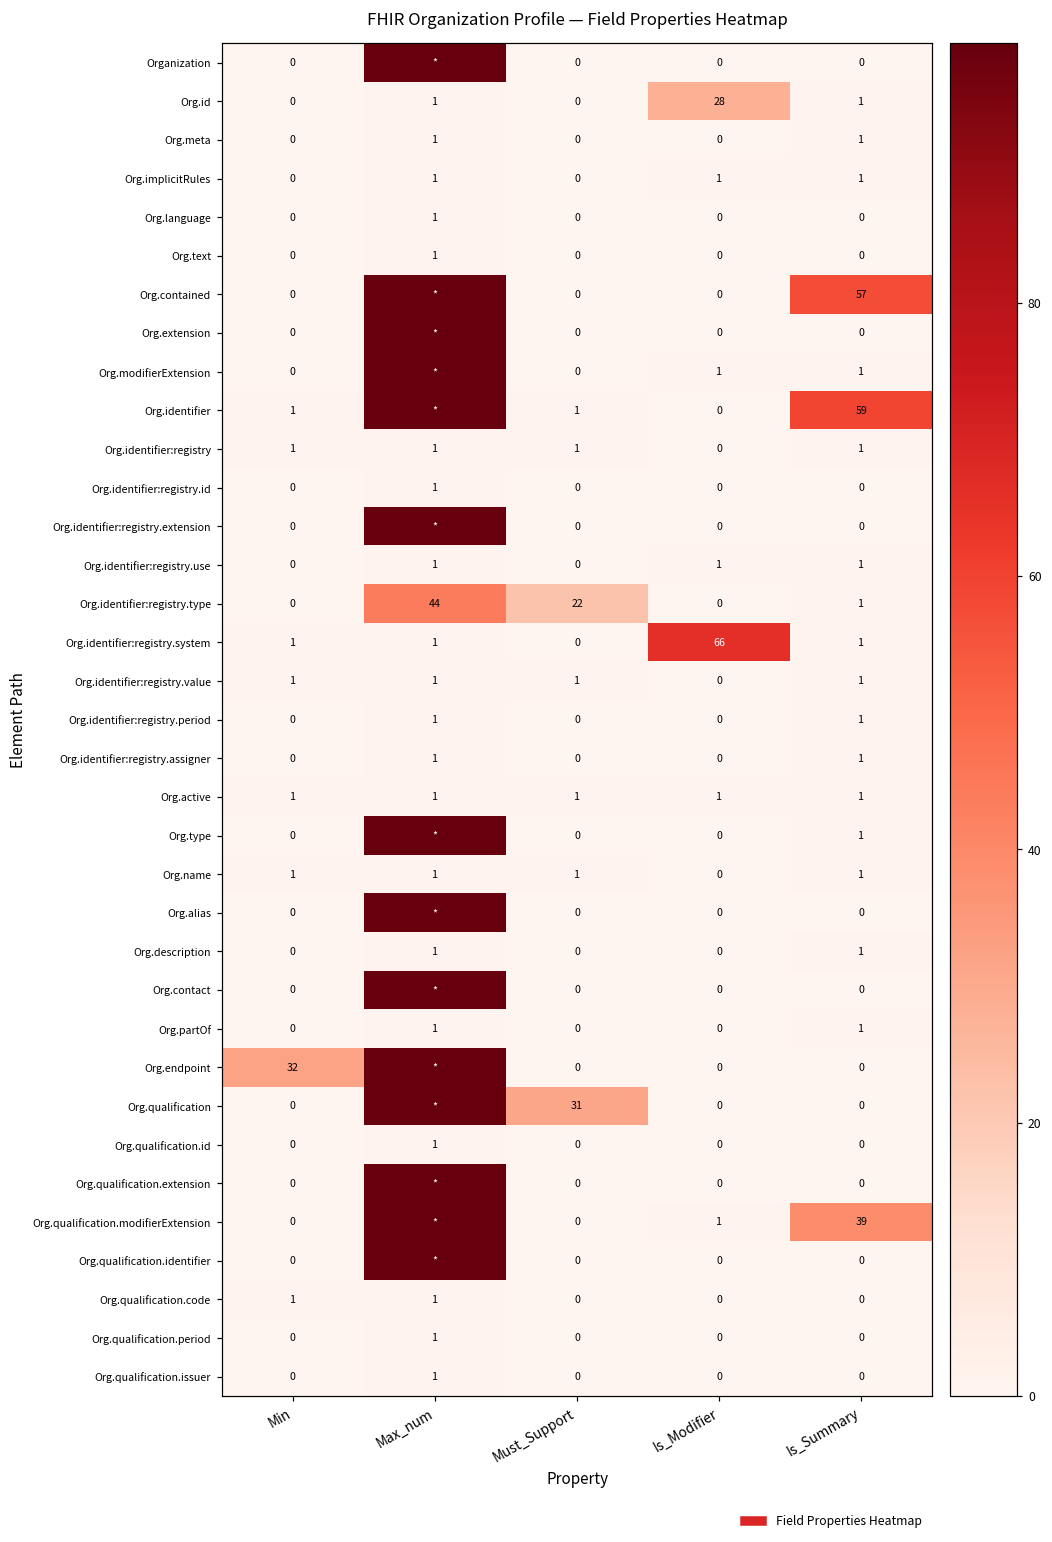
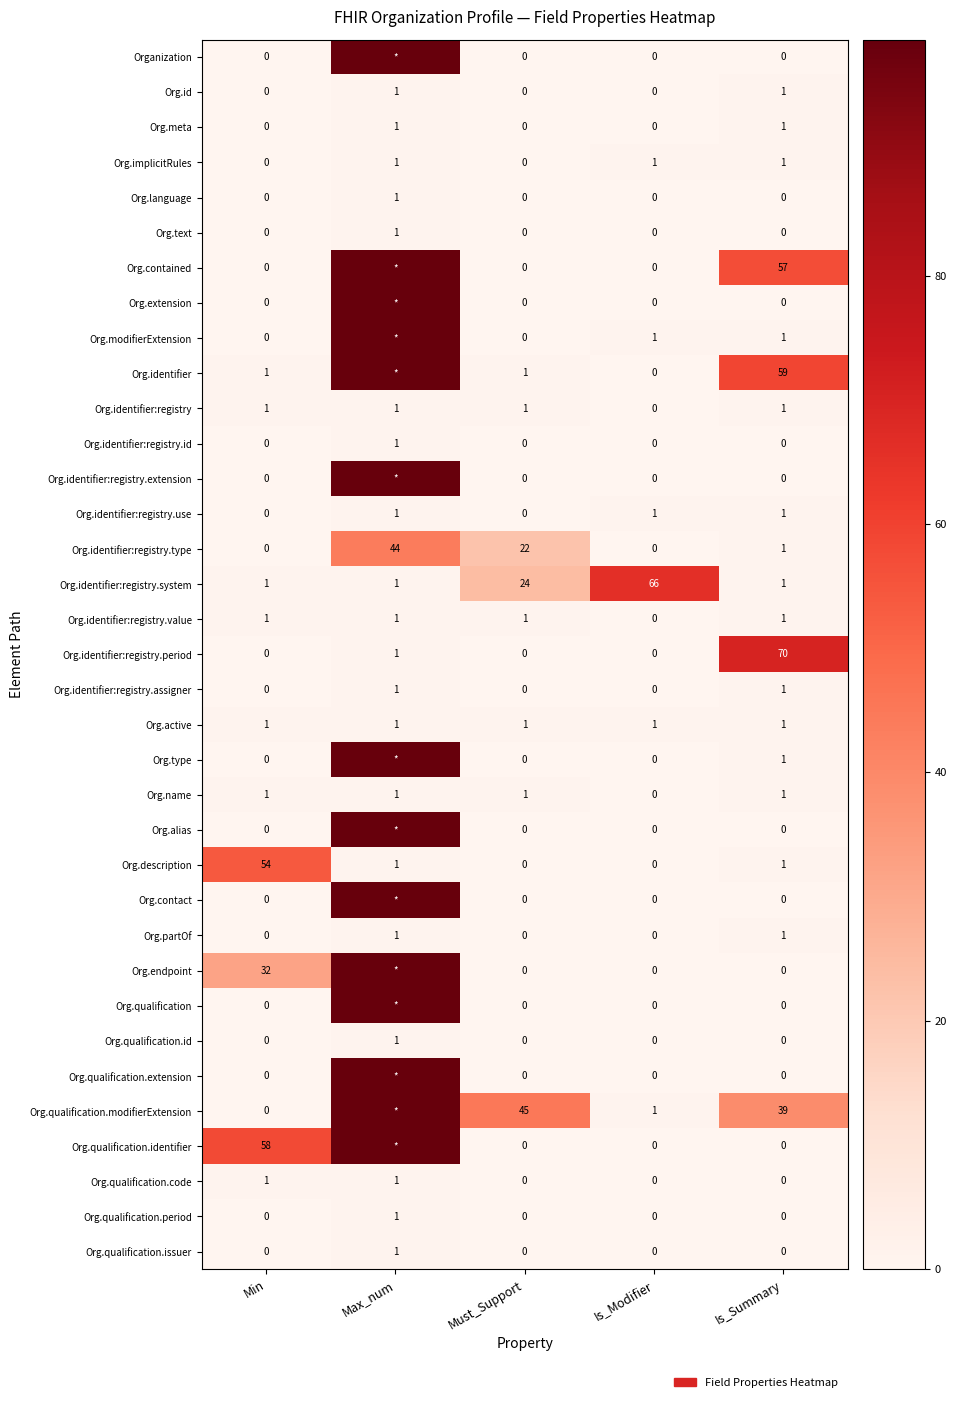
Org.id, Is_Modifier: 28 -> 0
Org.identifier:registry.system, Must_Support: 0 -> 24
Org.identifier:registry.period, Is_Summary: 1 -> 70
Org.description, Min: 0 -> 54
Org.qualification, Must_Support: 31 -> 0
Org.qualification.modifierExtension, Must_Support: 0 -> 45
Org.qualification.identifier, Min: 0 -> 58
